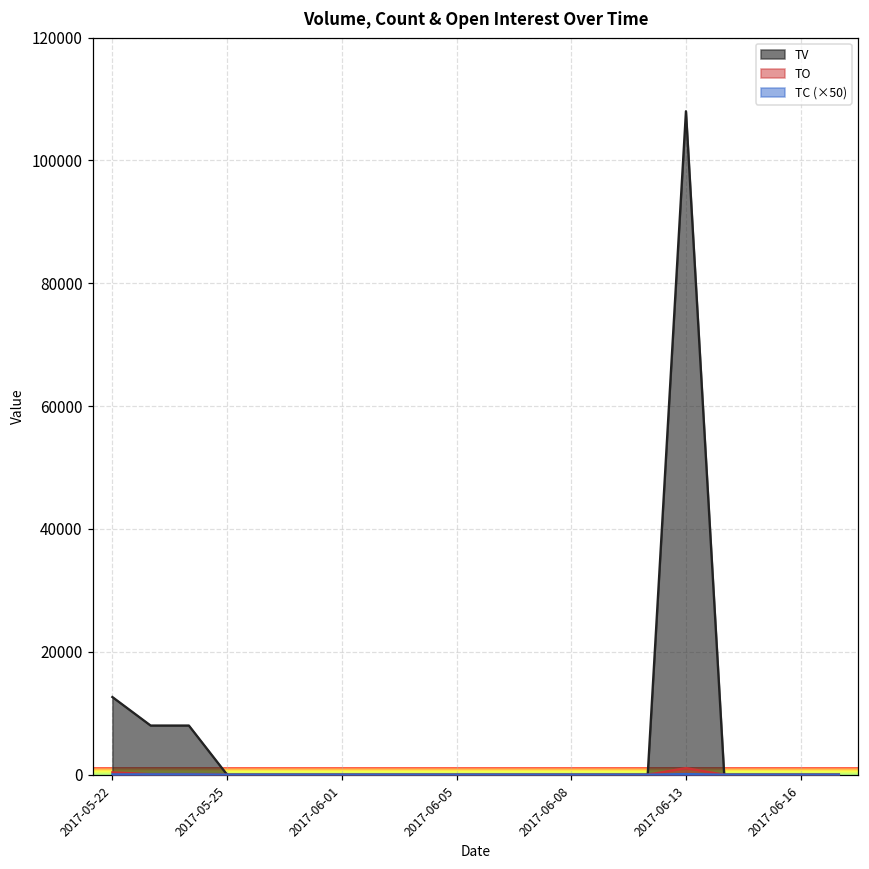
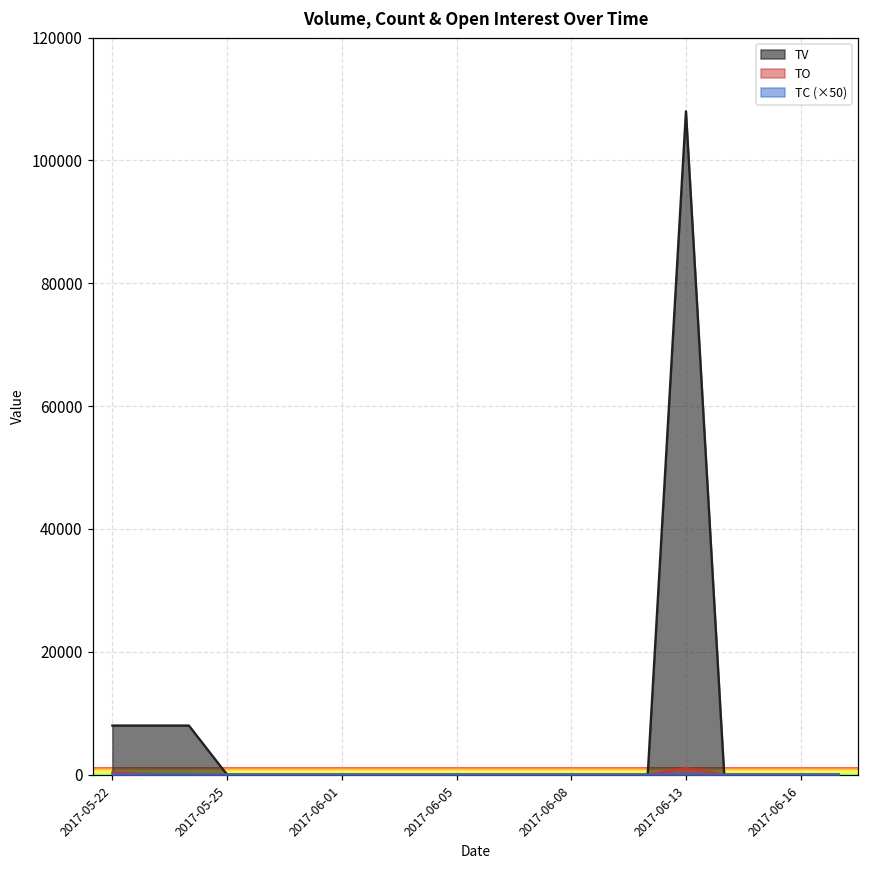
TV, 2017-05-22: 13000 -> 8000
